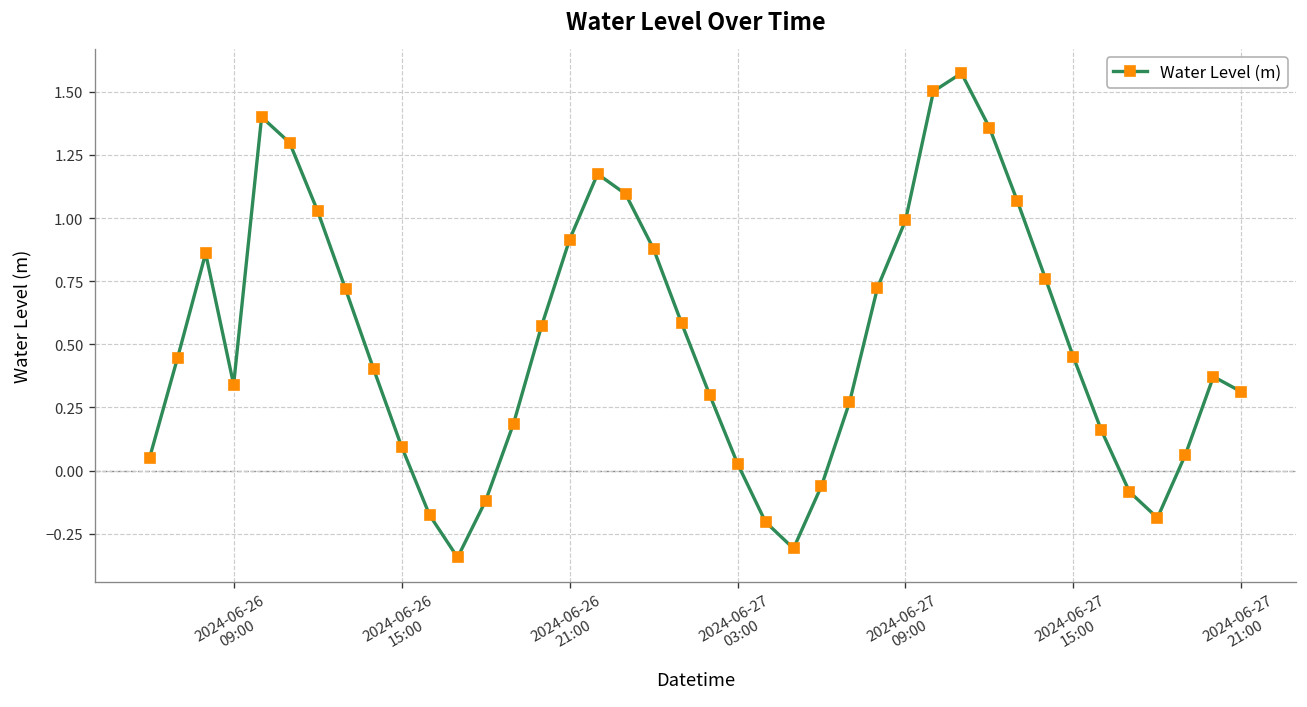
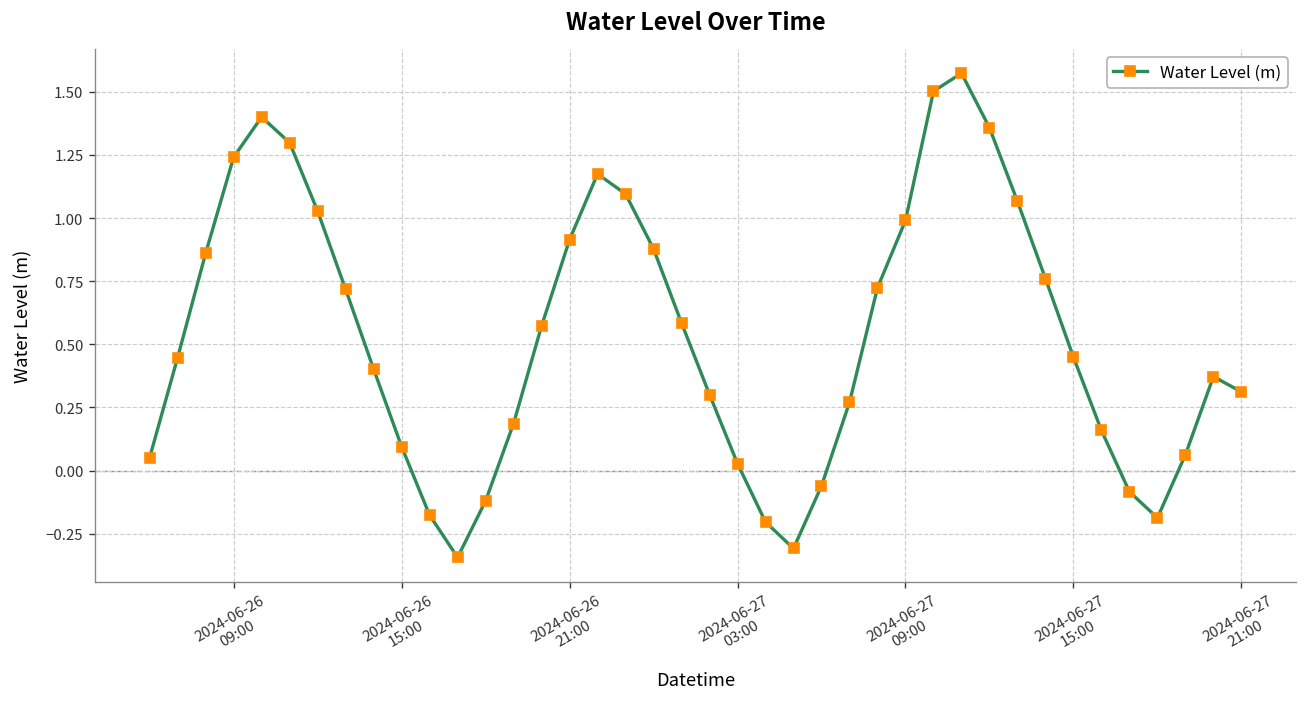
2024-06-26 09:00: 0.34 -> 1.24
